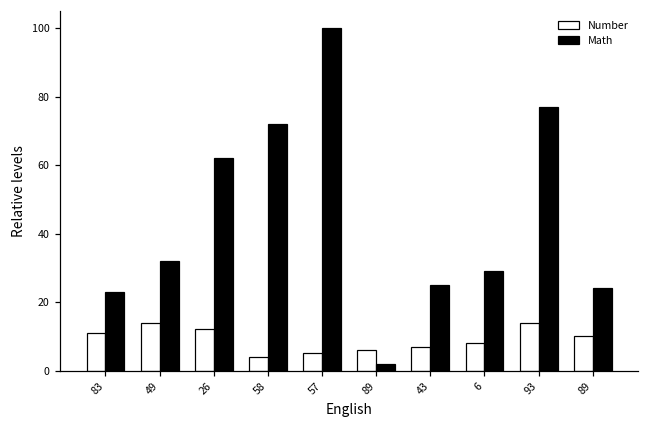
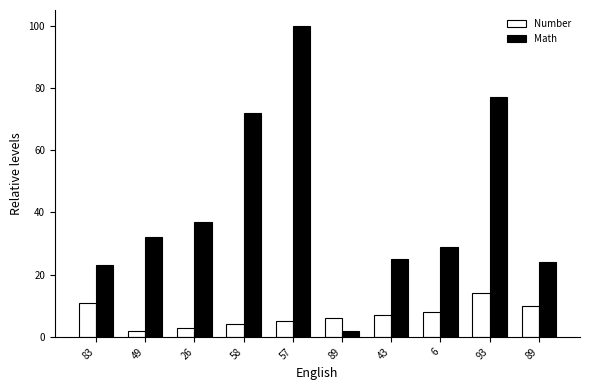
Number, 49: 14 -> 2
Number, 26: 12 -> 3
Math, 26: 62 -> 37
